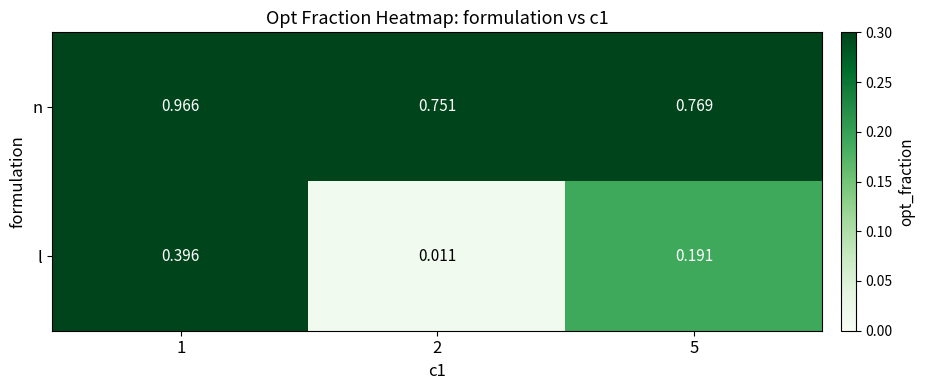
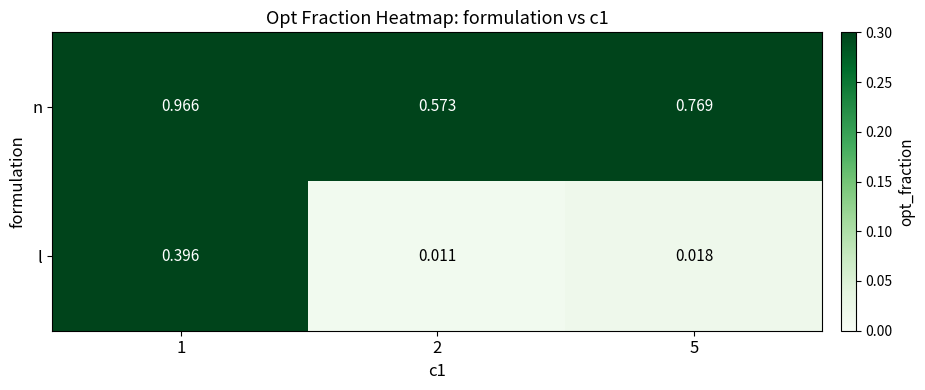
n, 2: 0.751 -> 0.573
l, 5: 0.191 -> 0.018
